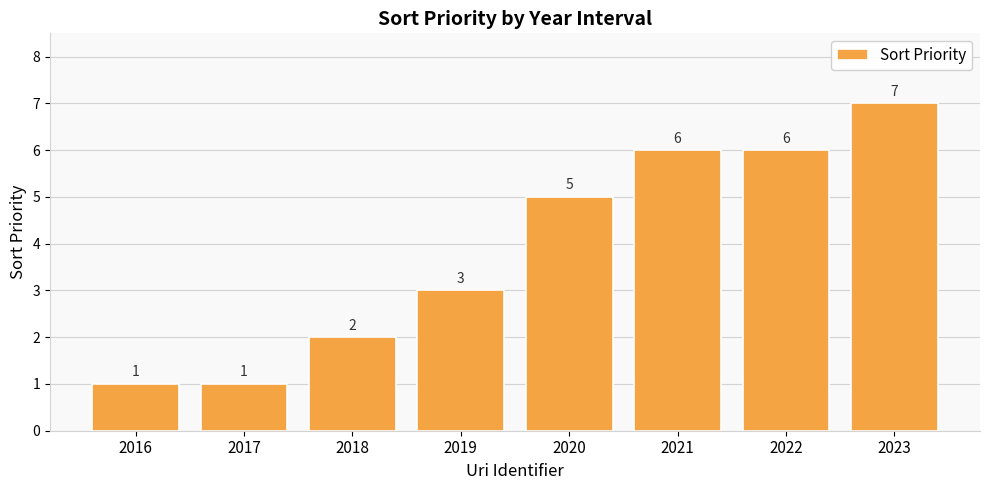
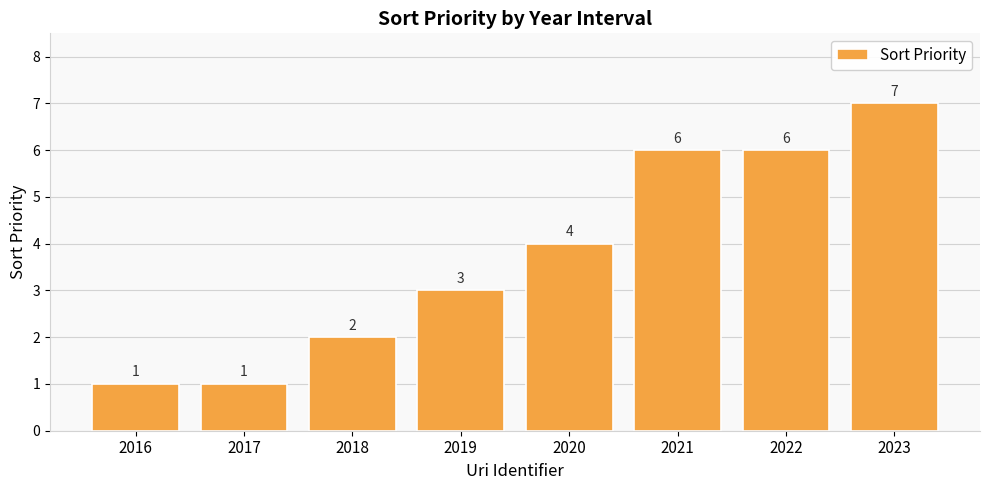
2020: 5 -> 4
